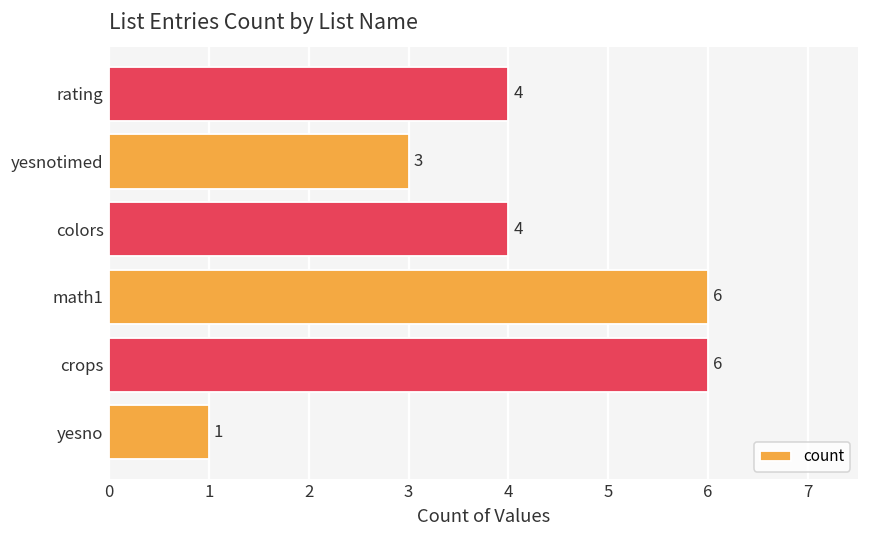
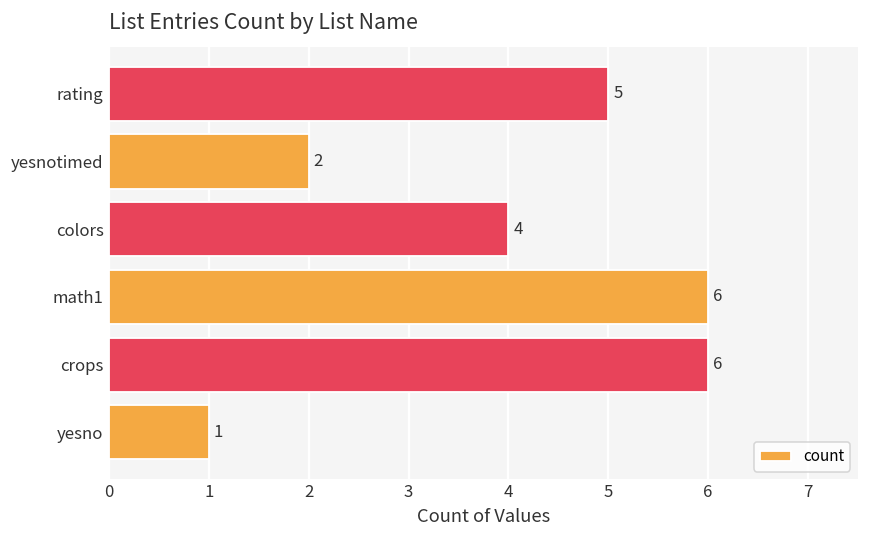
rating: 4 -> 5
yesnotimed: 3 -> 2
